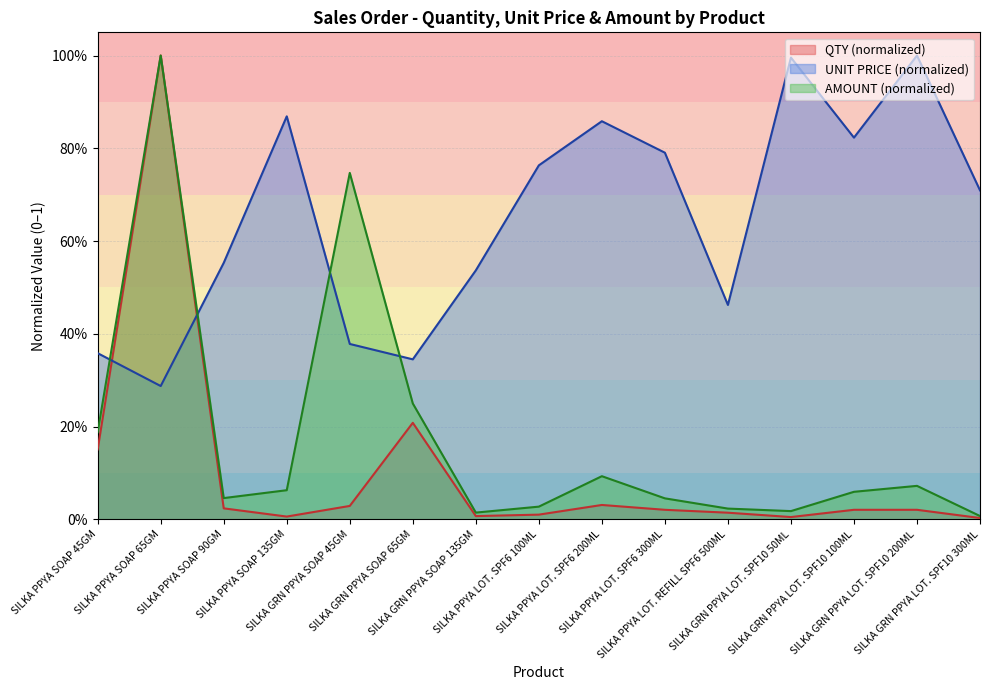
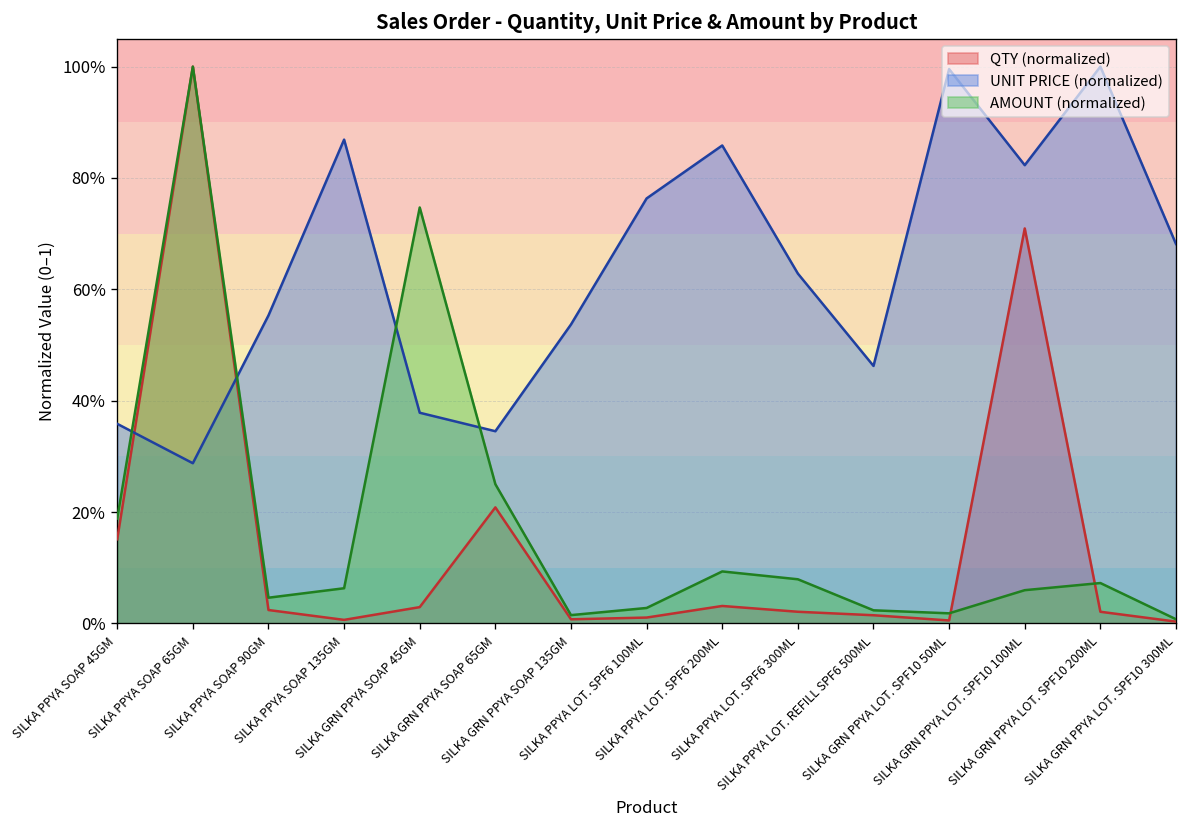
UNIT PRICE (normalized), SILKA PPYA LOT. SPF6 300ML: 79% -> 63%
AMOUNT (normalized), SILKA PPYA LOT. SPF6 300ML: 5% -> 8%
QTY (normalized), SILKA GRN PPYA LOT. SPF10 100ML: 2% -> 71%
UNIT PRICE (normalized), SILKA GRN PPYA LOT. SPF10 300ML: 71% -> 68%
